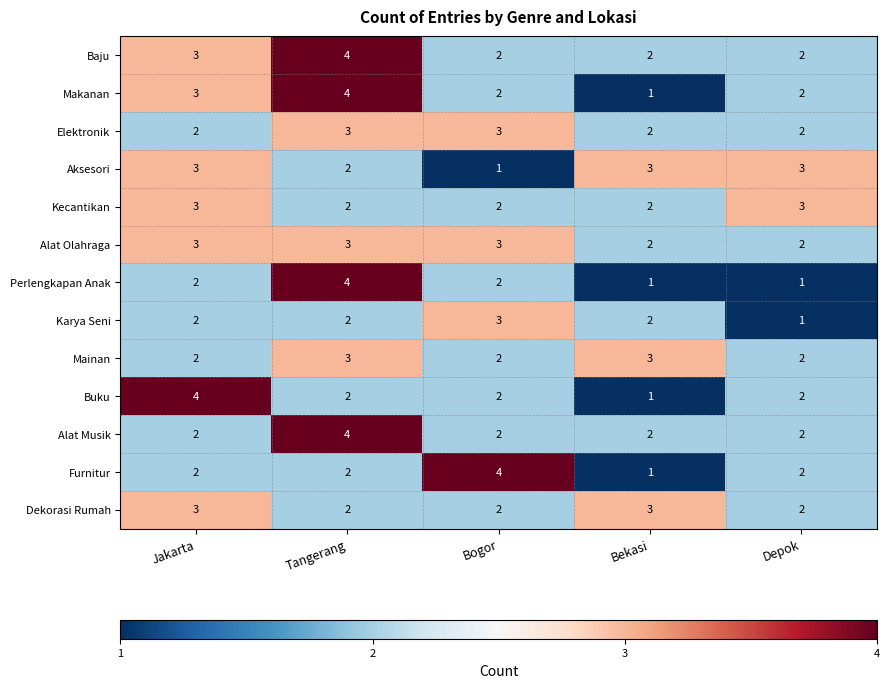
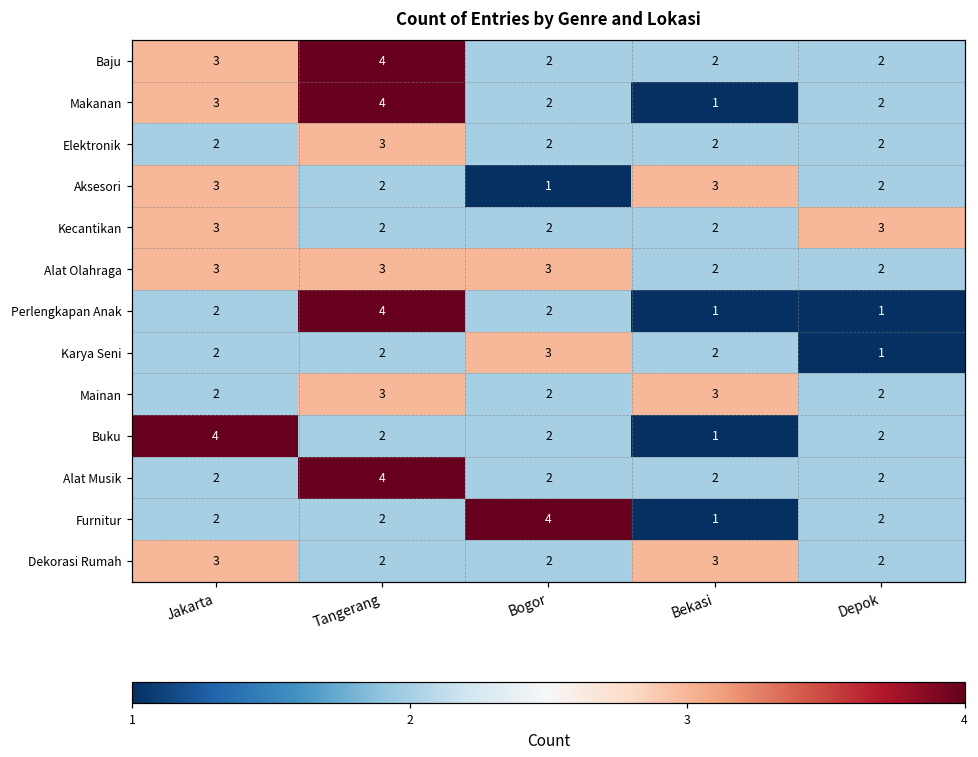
Elektronik, Bogor: 3 -> 2
Aksesori, Depok: 3 -> 2
